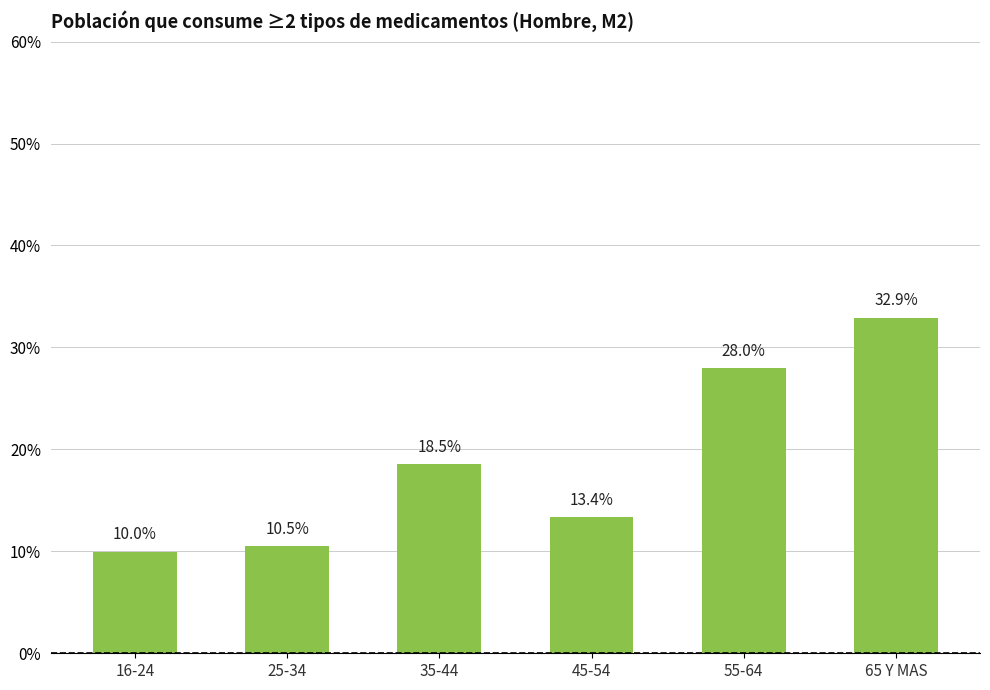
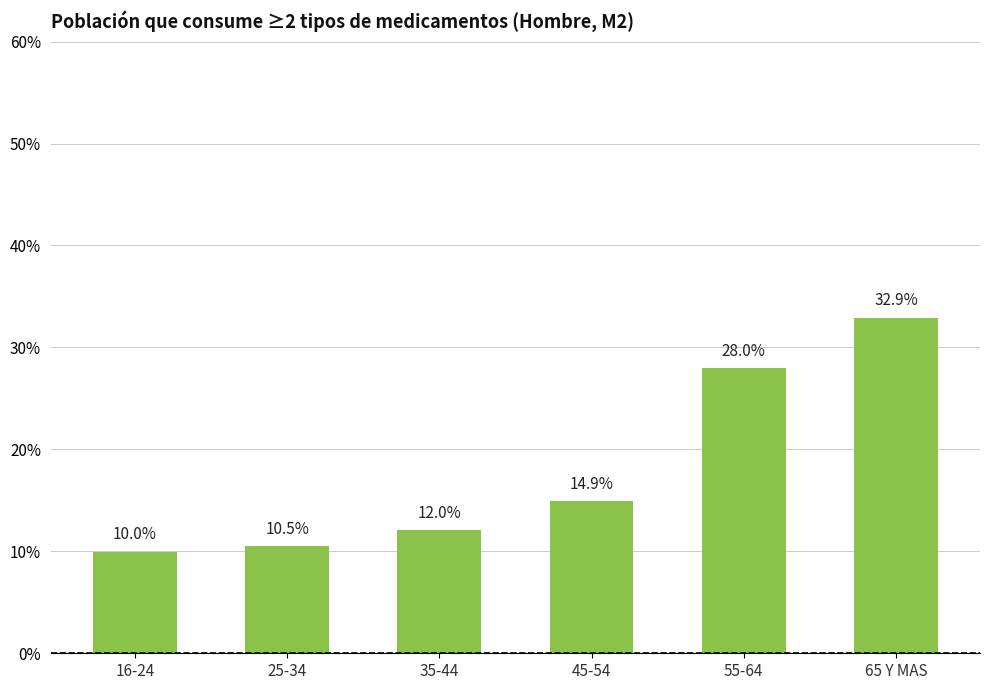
35-44: 18.5% -> 12.0%
45-54: 13.4% -> 14.9%
